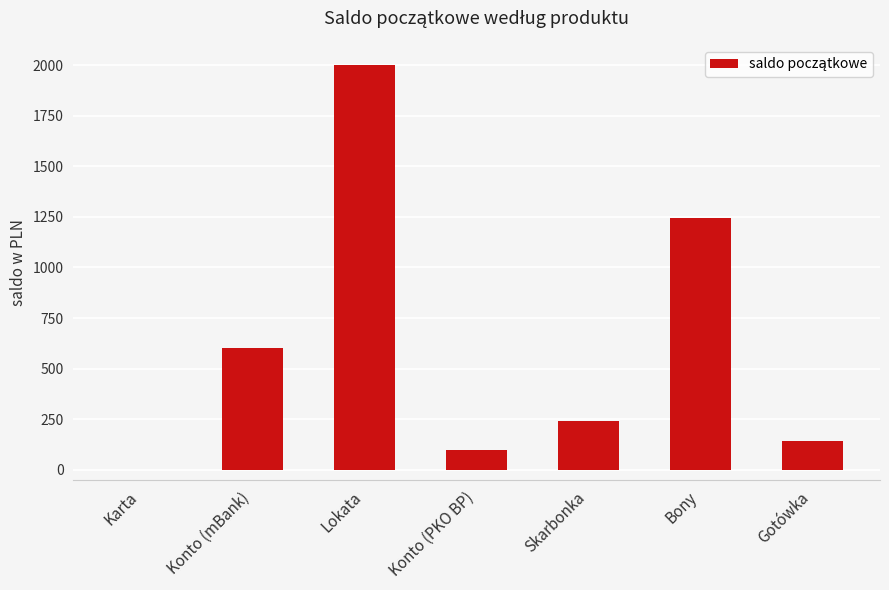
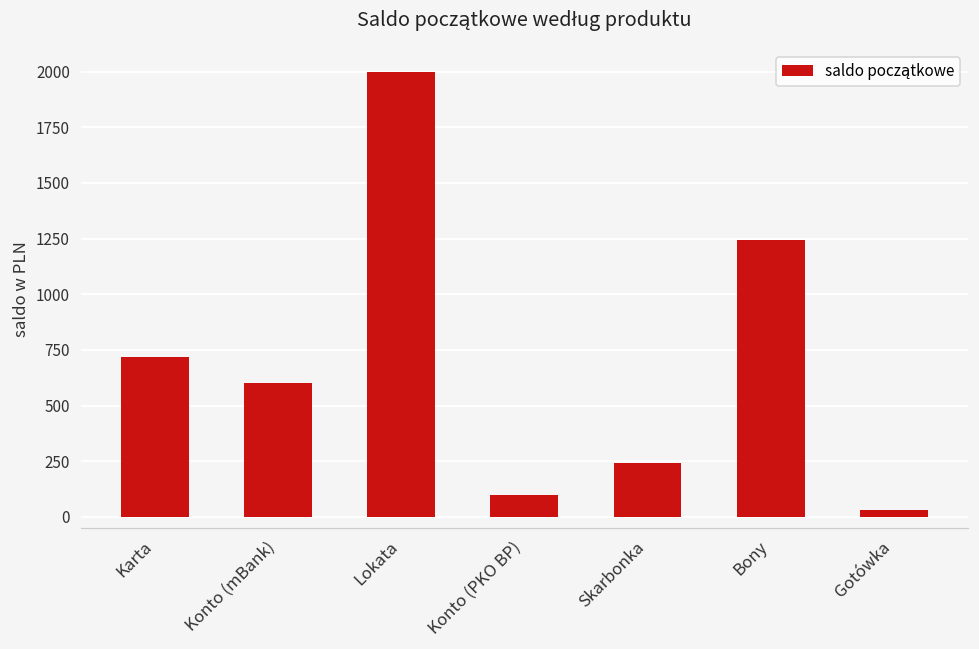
Karta: 0 -> 720
Gotówka: 140 -> 30
